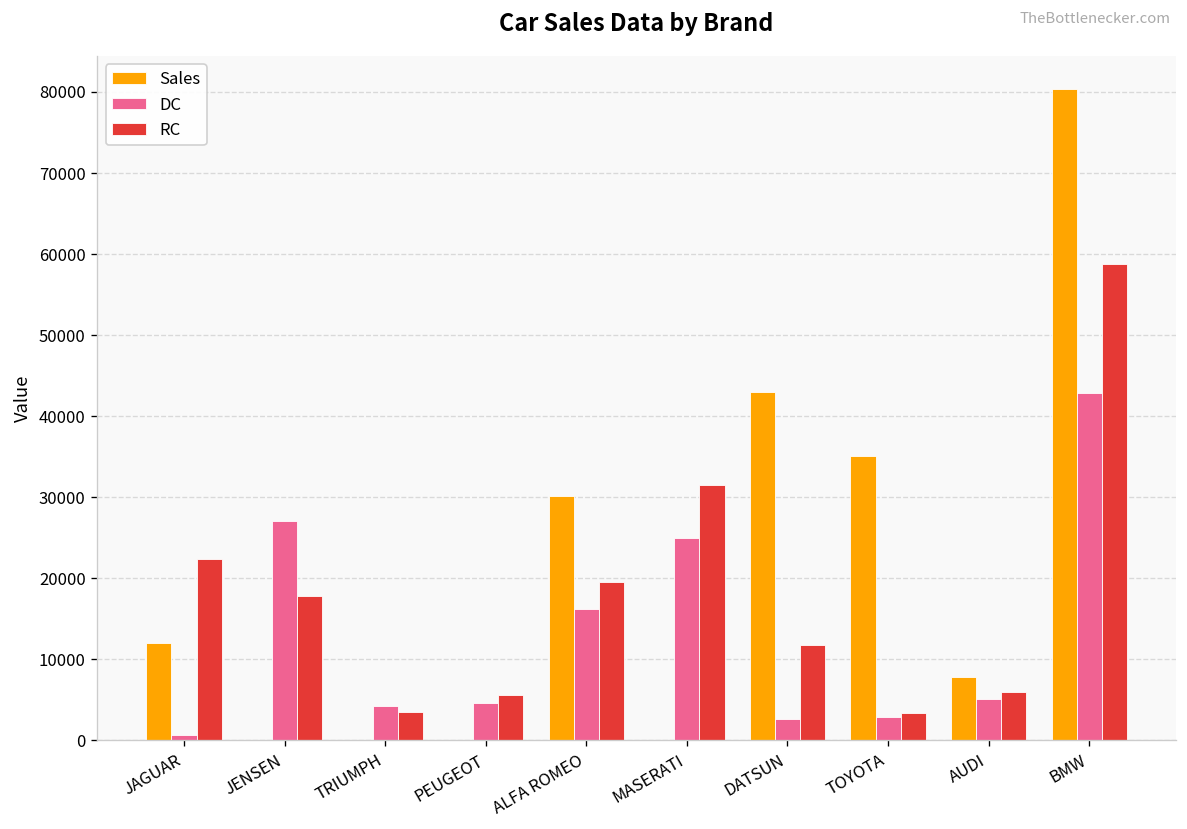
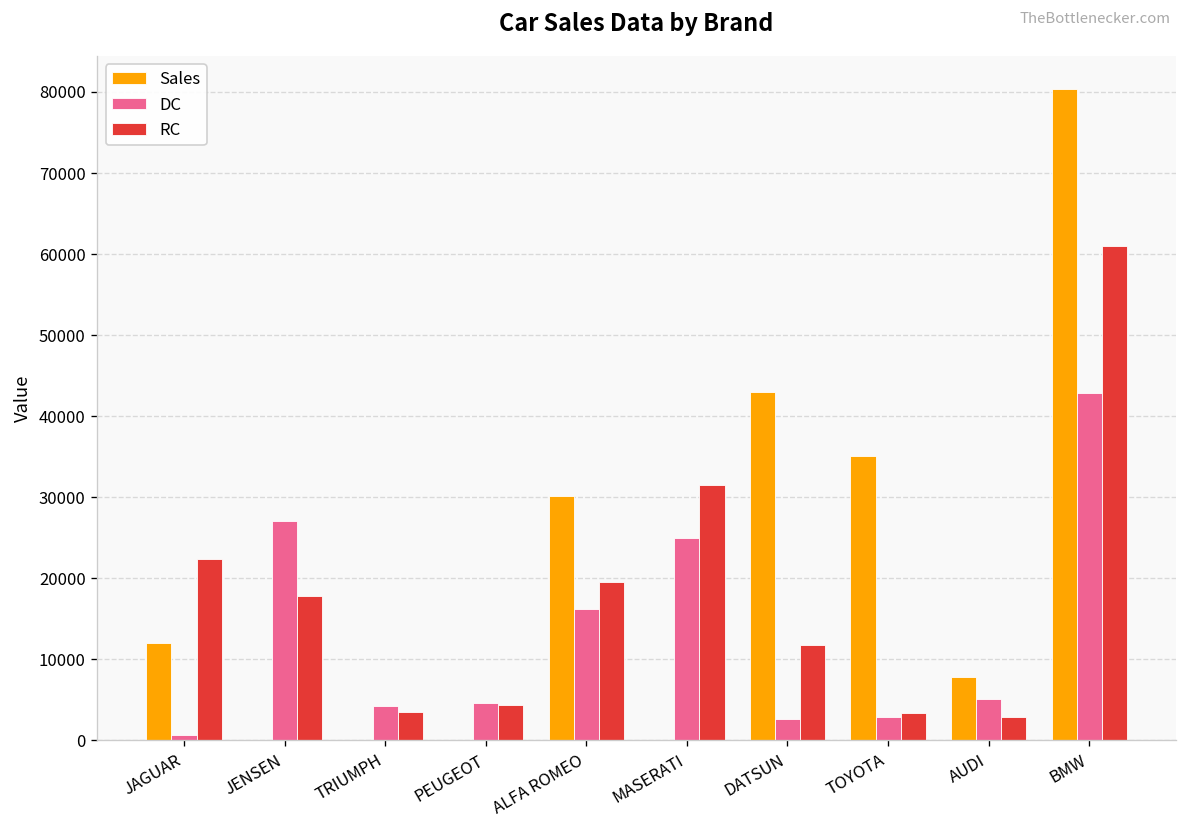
RC, PEUGEOT: 6000 -> 4000
RC, AUDI: 6000 -> 3000
RC, BMW: 59000 -> 61000
